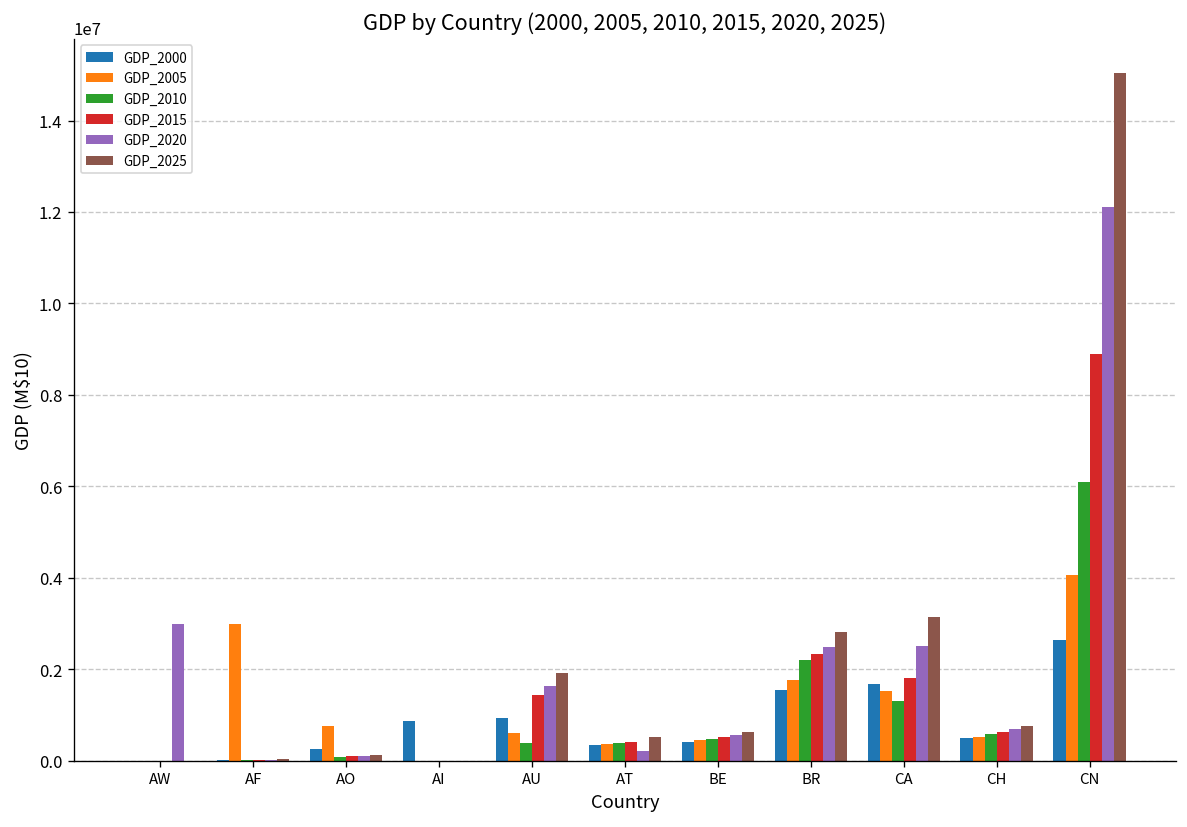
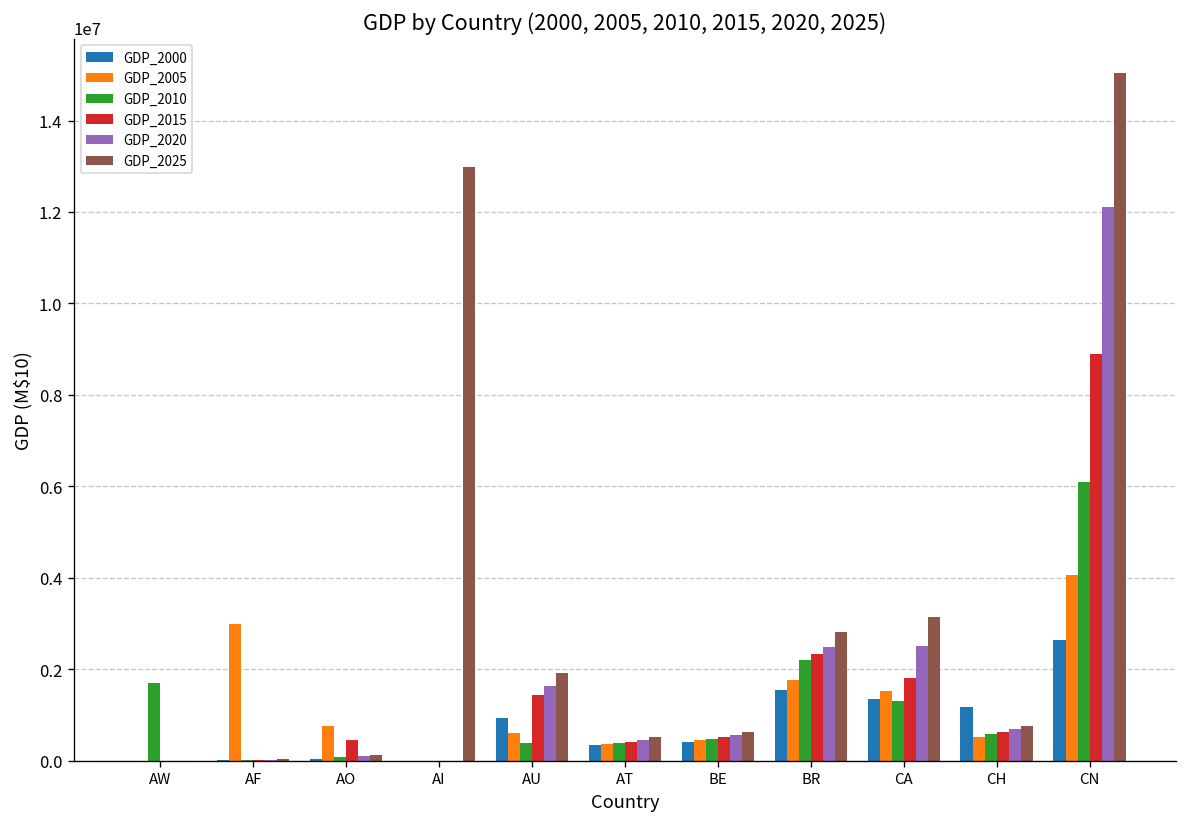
GDP_2010, AW: 0 -> 1700000
GDP_2020, AW: 3000000 -> 0
GDP_2000, AO: 300000 -> 0
GDP_2015, AO: 100000 -> 400000
GDP_2000, AI: 900000 -> 0
GDP_2025, AI: 0 -> 13000000
GDP_2020, AT: 200000 -> 500000
GDP_2000, CA: 1700000 -> 1300000
GDP_2000, CH: 500000 -> 1200000
